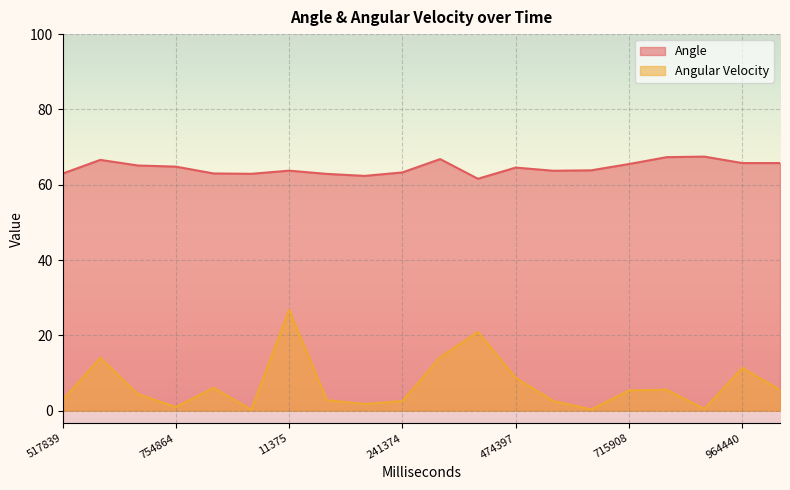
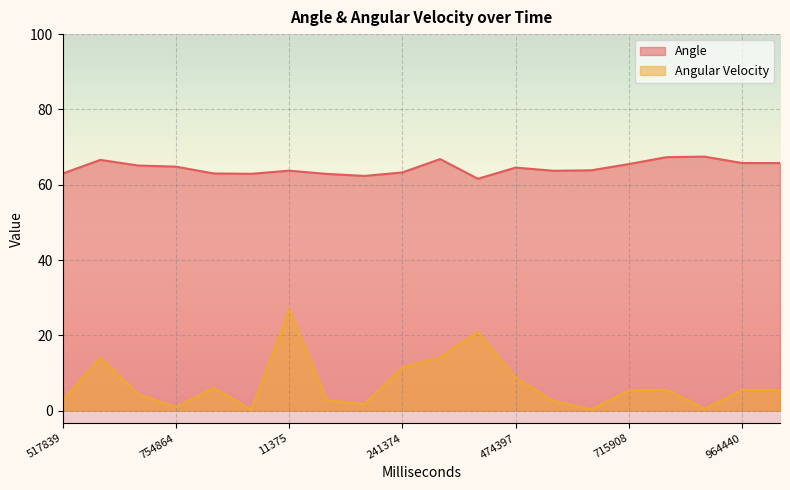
Angular Velocity, 241374: 3 -> 12
Angular Velocity, 964440: 11 -> 6
